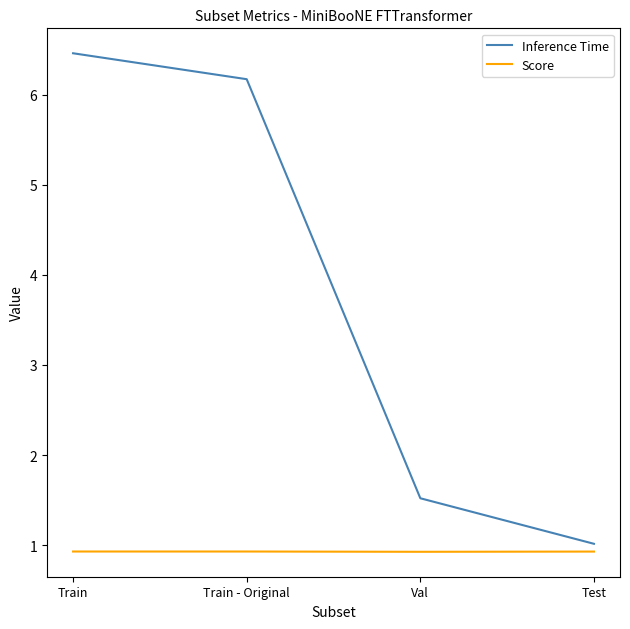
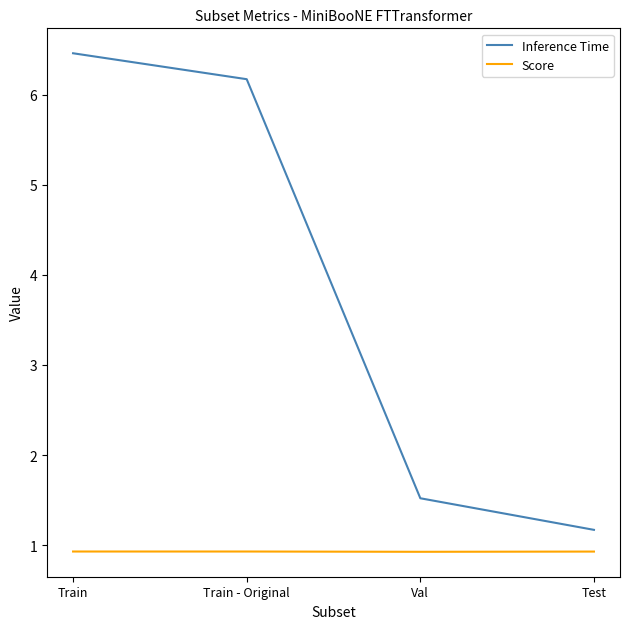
Inference Time, Test: 1.0 -> 1.2
